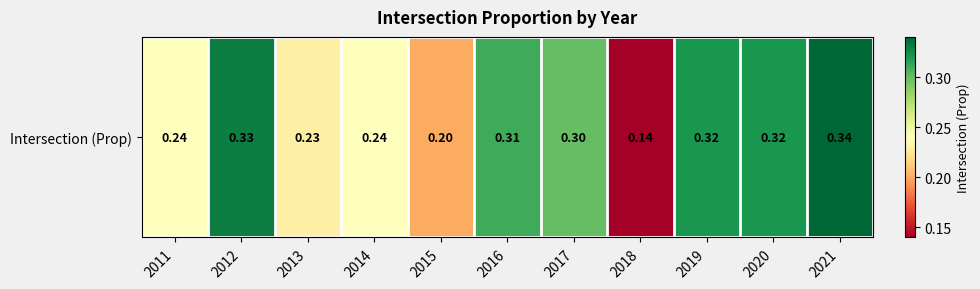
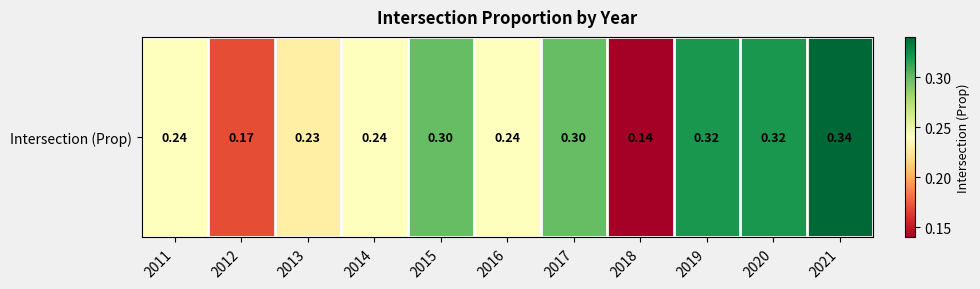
Intersection (Prop), 2012: 0.33 -> 0.17
Intersection (Prop), 2015: 0.20 -> 0.30
Intersection (Prop), 2016: 0.31 -> 0.24
